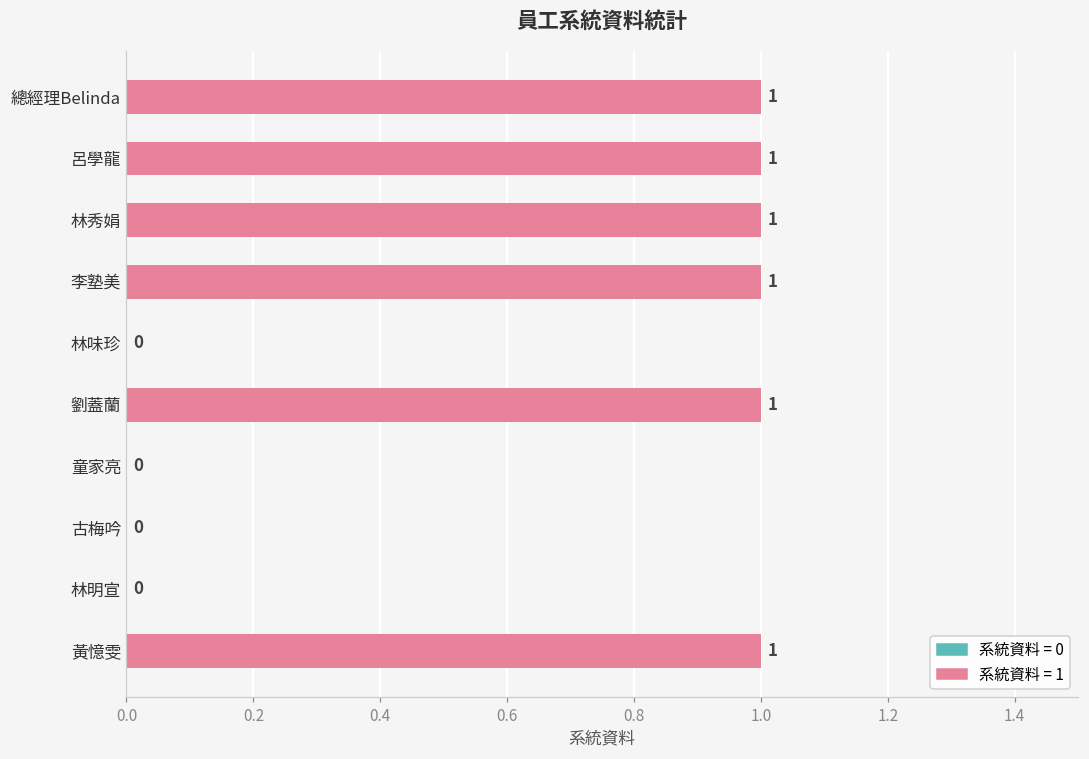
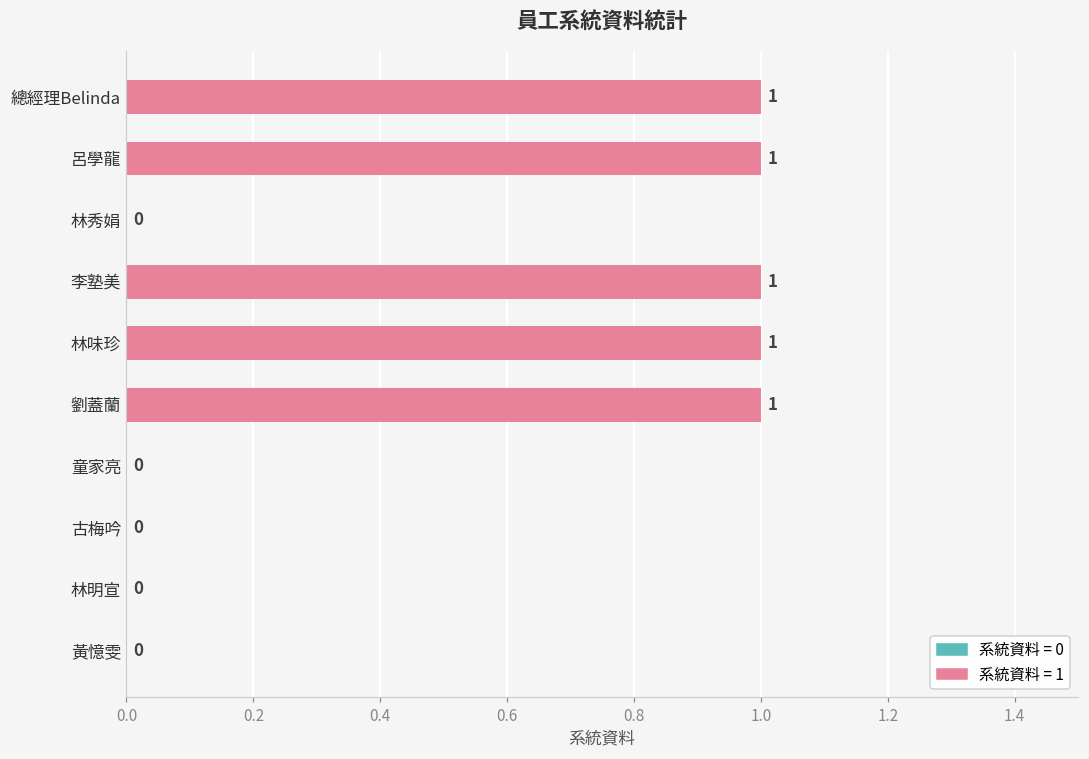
林秀娟: 1 -> 0
林味珍: 0 -> 1
黃憶雯: 1 -> 0
